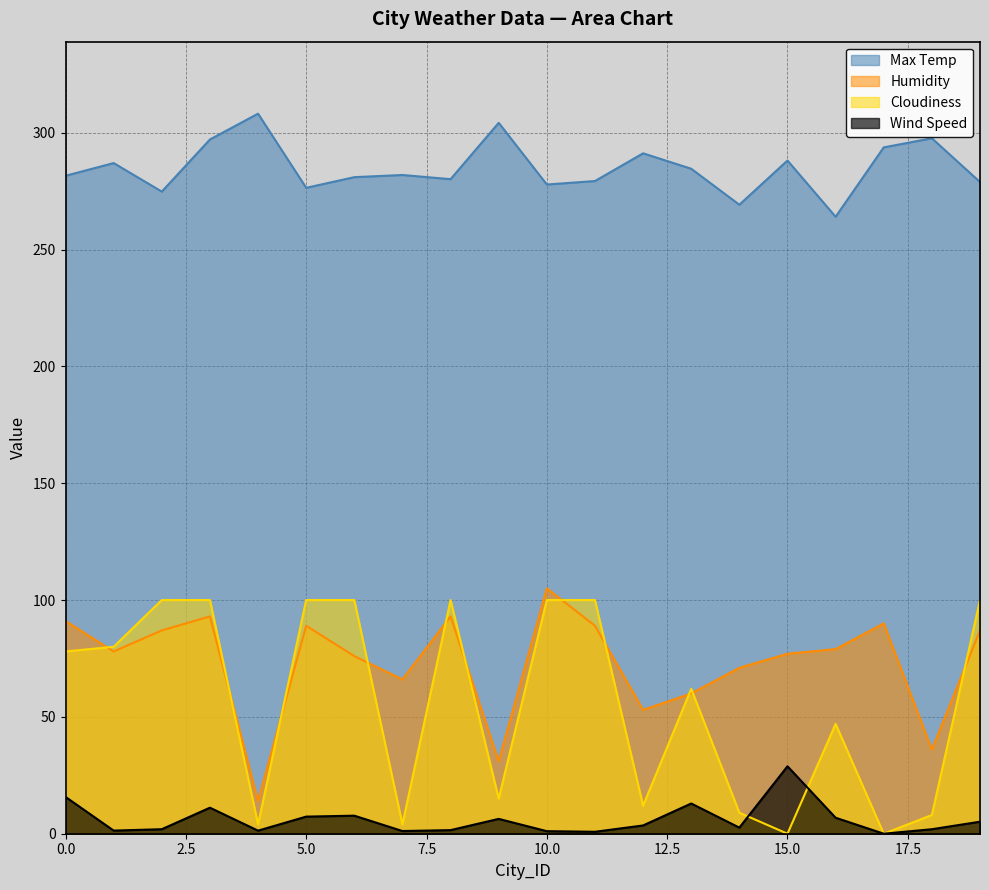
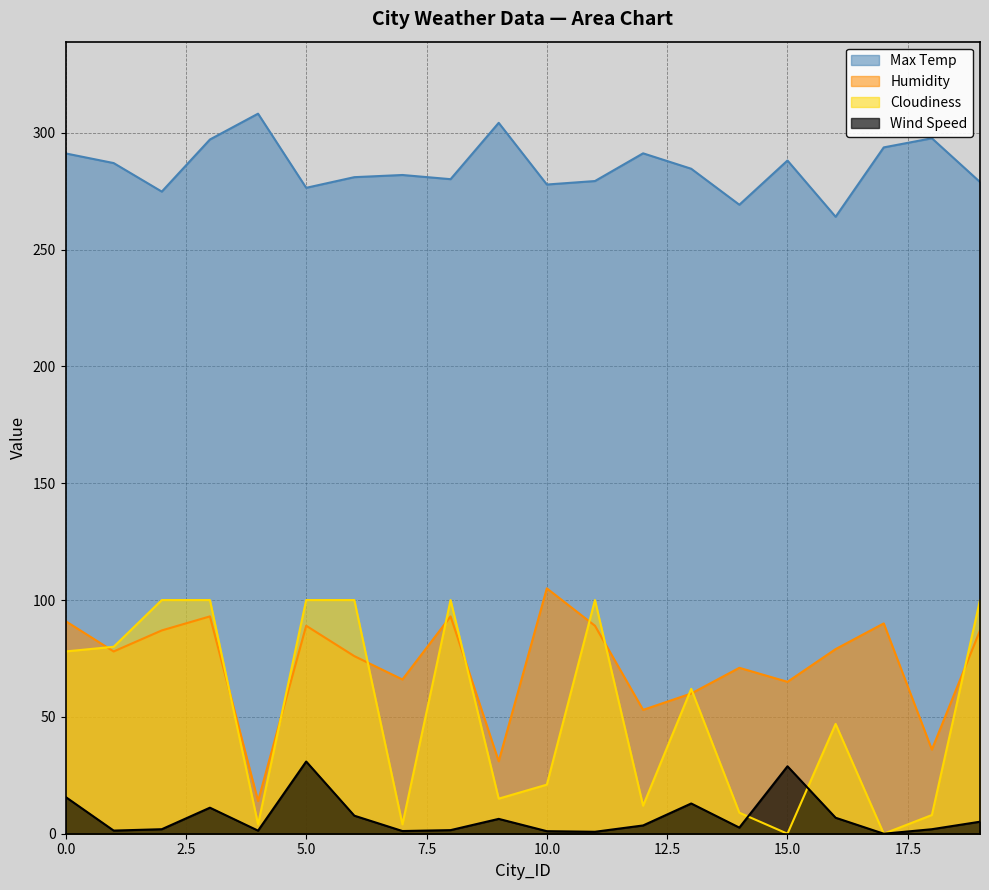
Max Temp, 0.0: 282 -> 291
Wind Speed, 5.0: 7 -> 31
Cloudiness, 10.0: 100 -> 21
Humidity, 15.0: 77 -> 65
